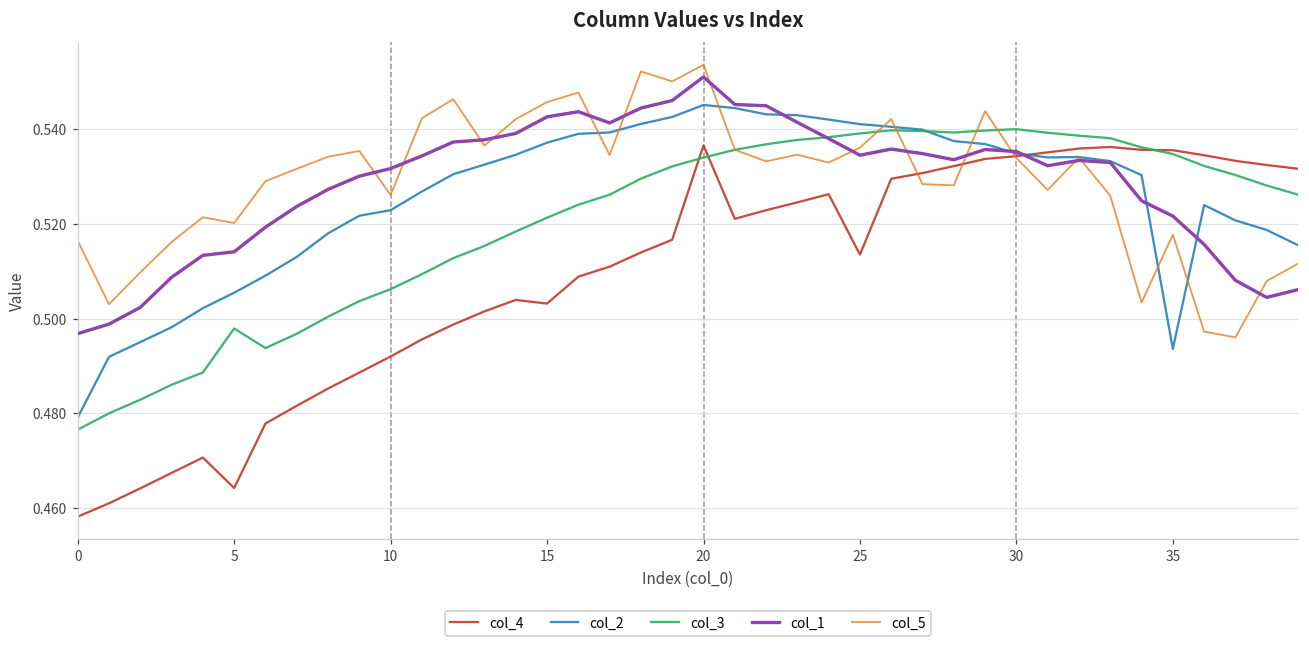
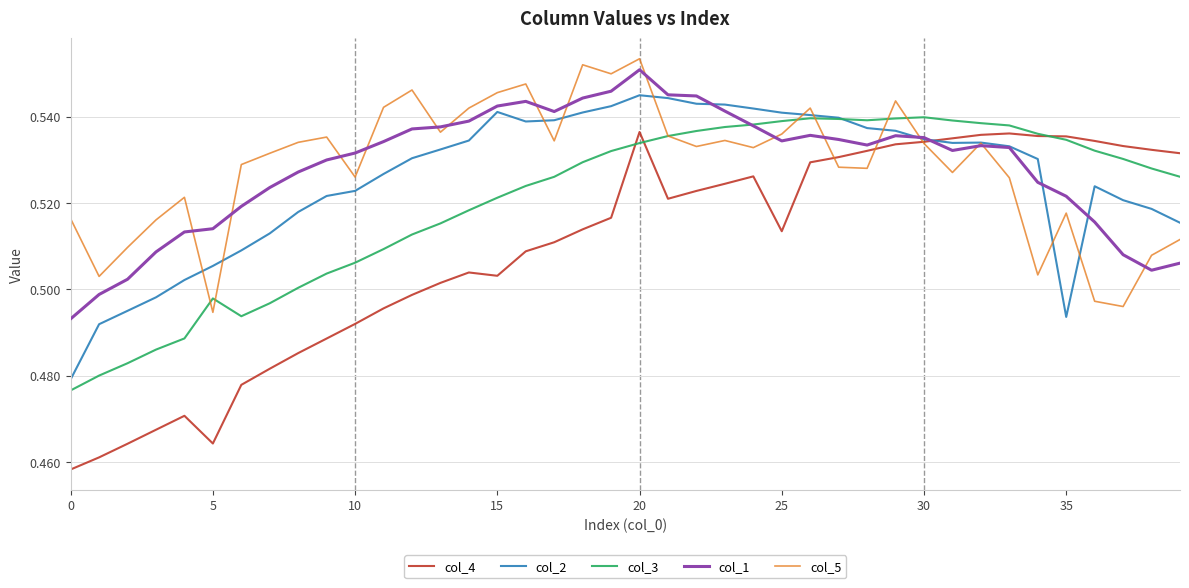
col_1, 0: 0.497 -> 0.493
col_5, 5: 0.520 -> 0.495
col_2, 15: 0.537 -> 0.541
